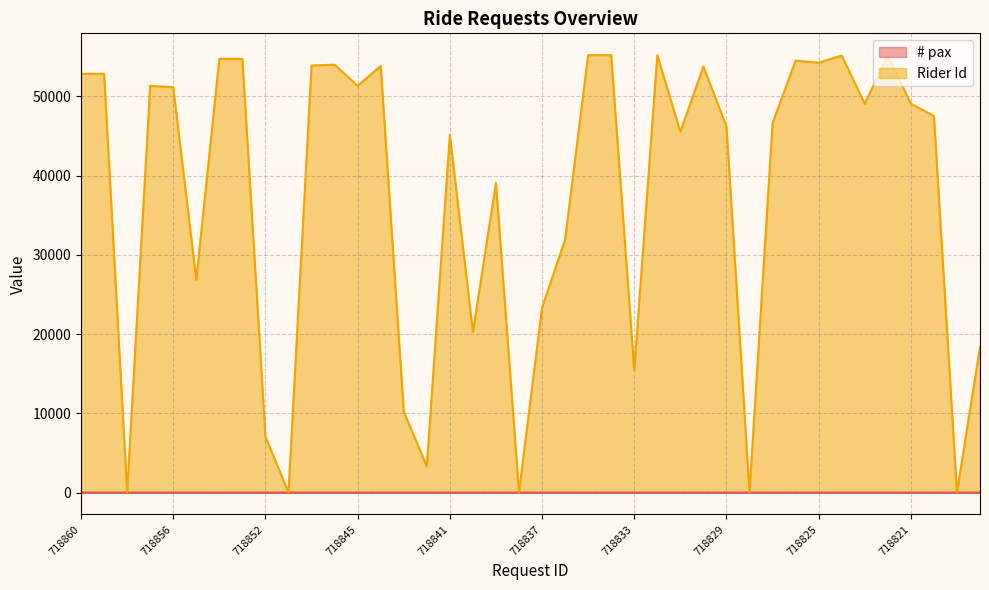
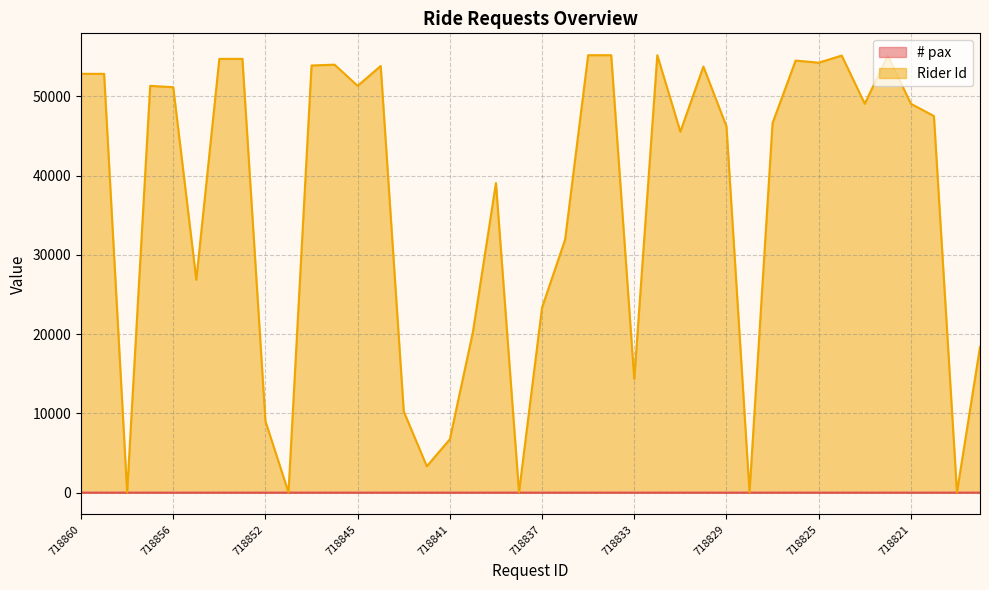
Rider Id, 718852: 7000 -> 9000
Rider Id, 718841: 45000 -> 7000
Rider Id, 718833: 15000 -> 14000
